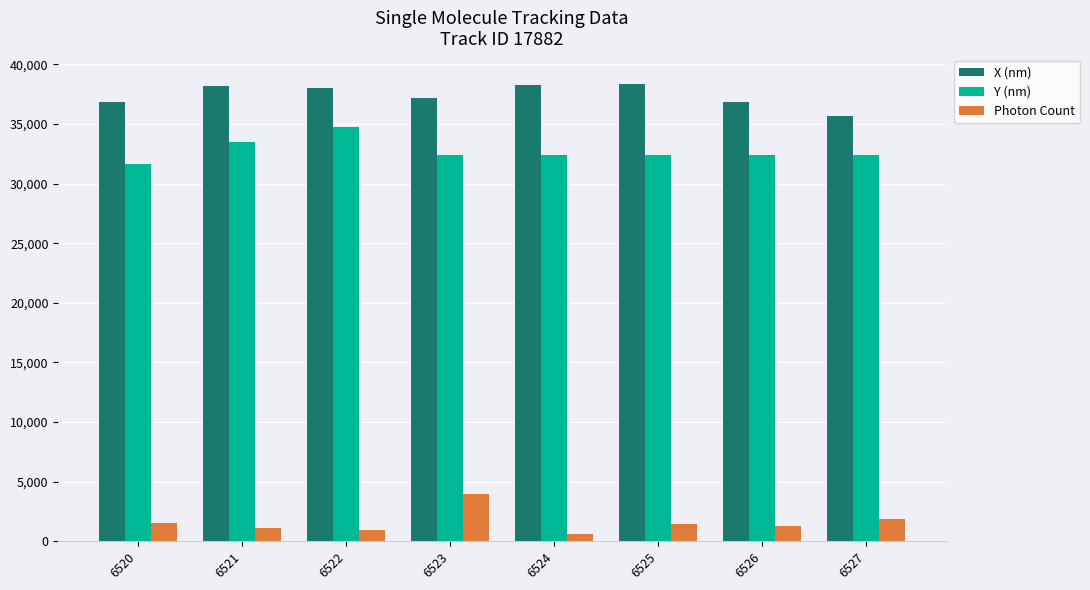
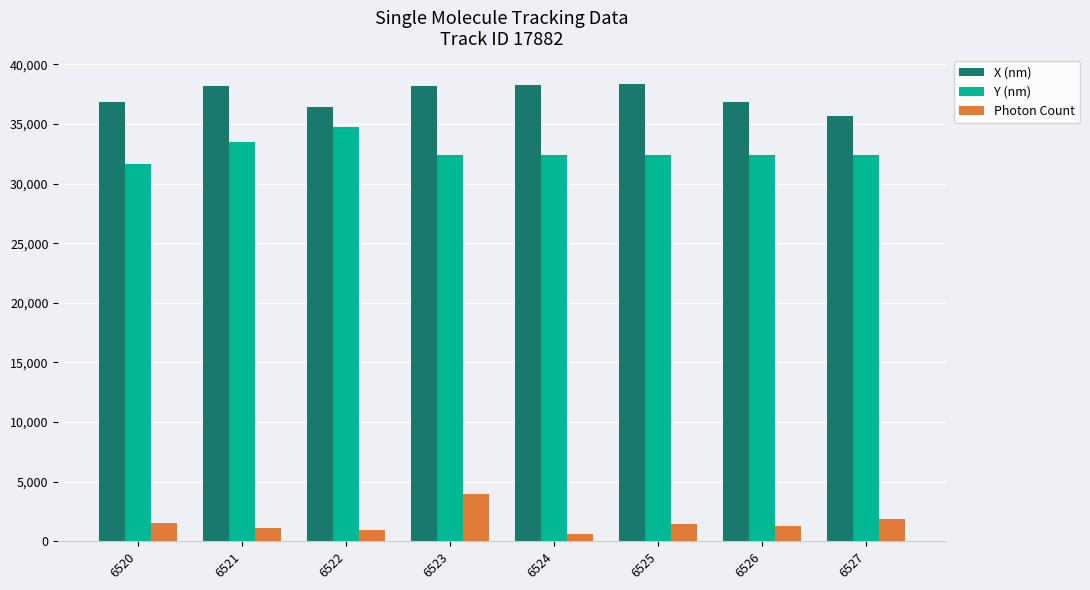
X (nm), 6522: 38,000 -> 36,400
X (nm), 6523: 37,100 -> 38,200
